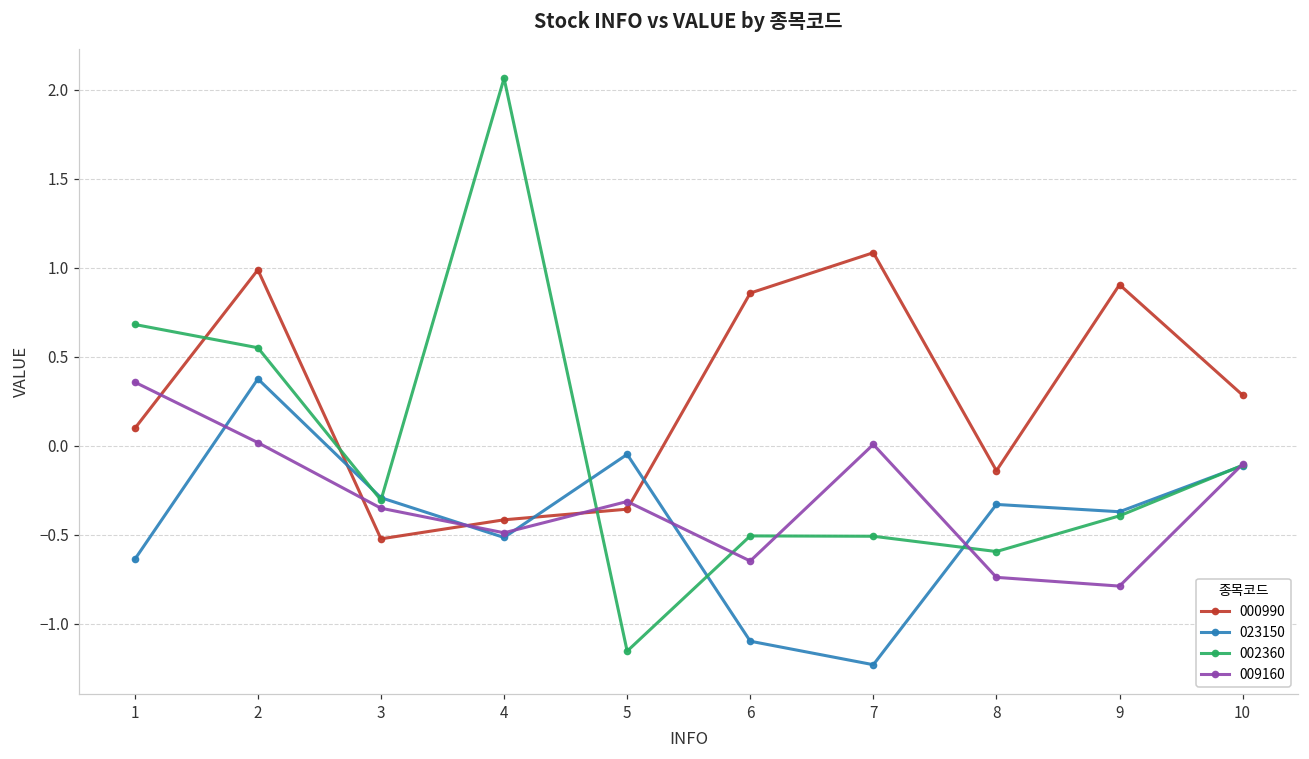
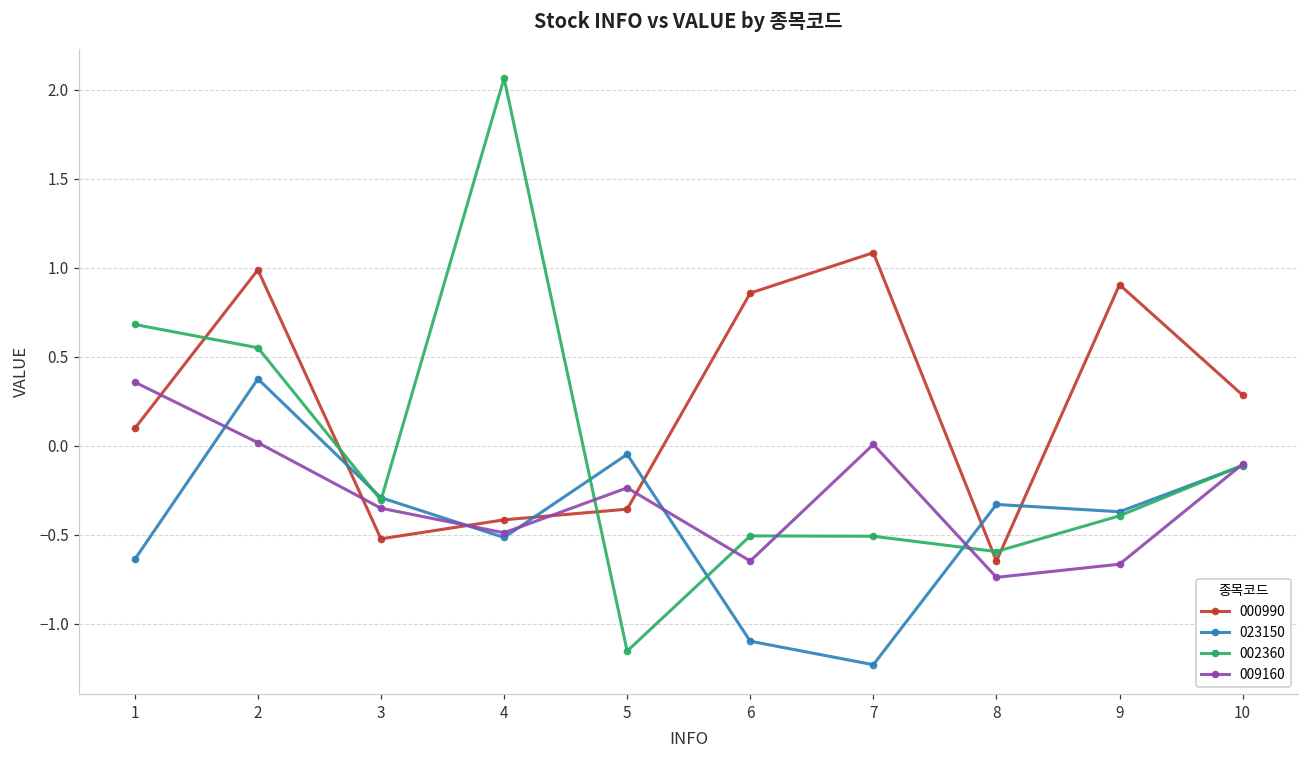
009160, 5: -0.31 -> -0.24
000990, 8: -0.14 -> -0.65
009160, 9: -0.79 -> -0.67
